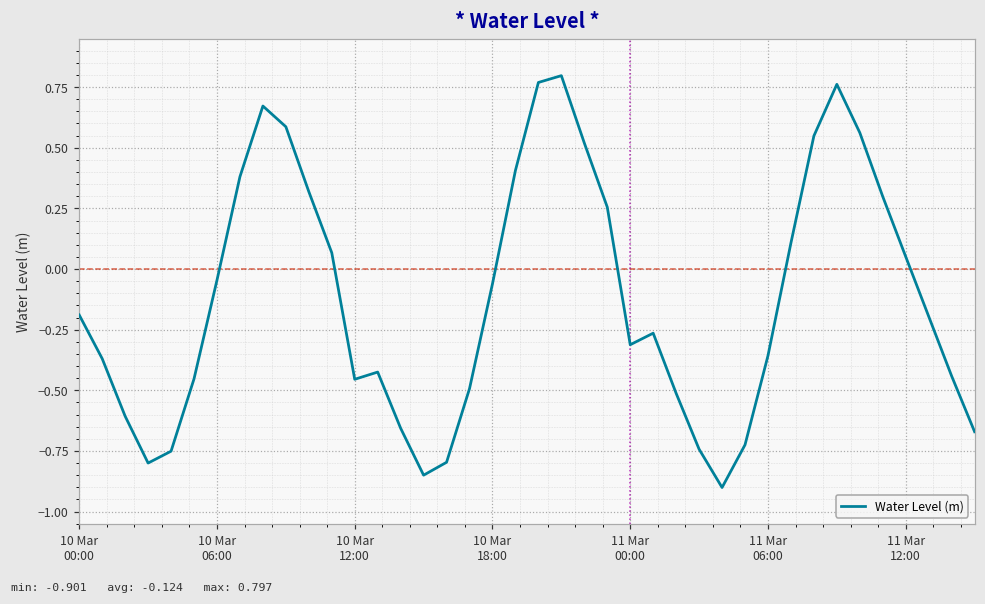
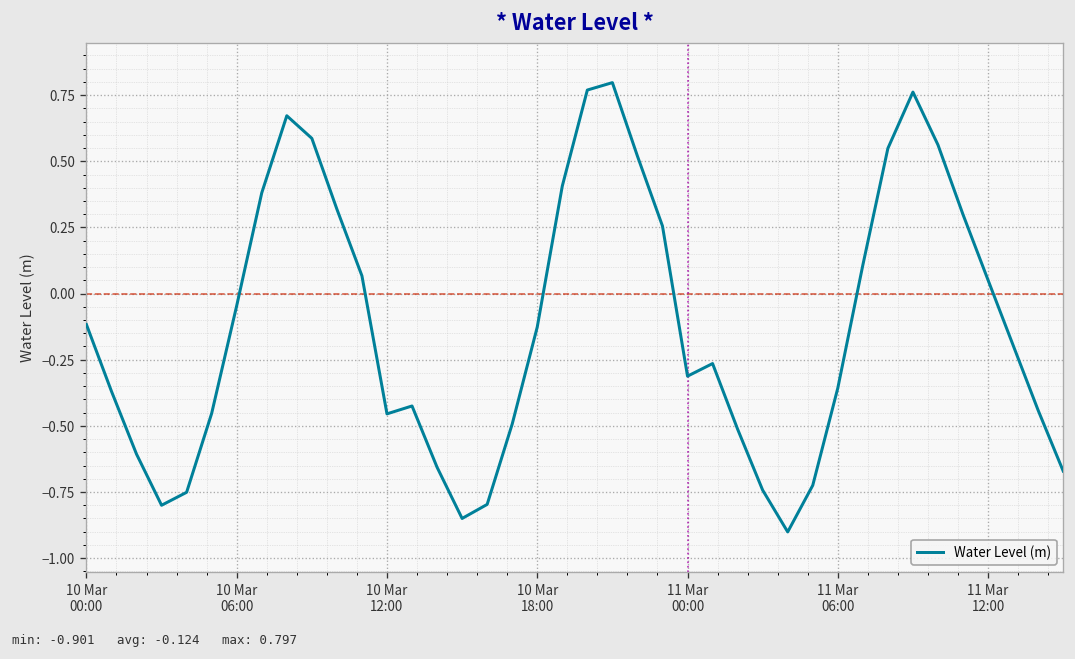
10 Mar 00:00: -0.19 -> -0.12
10 Mar 18:00: -0.06 -> -0.13
